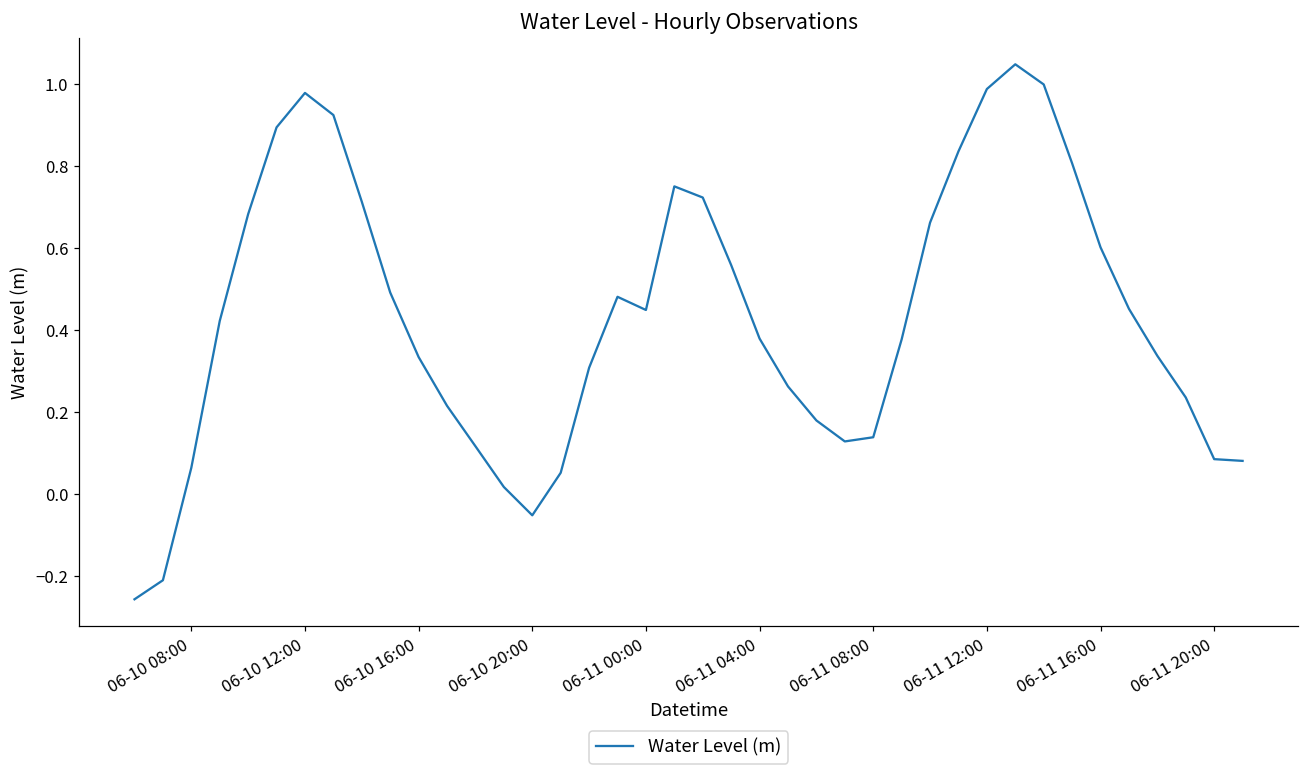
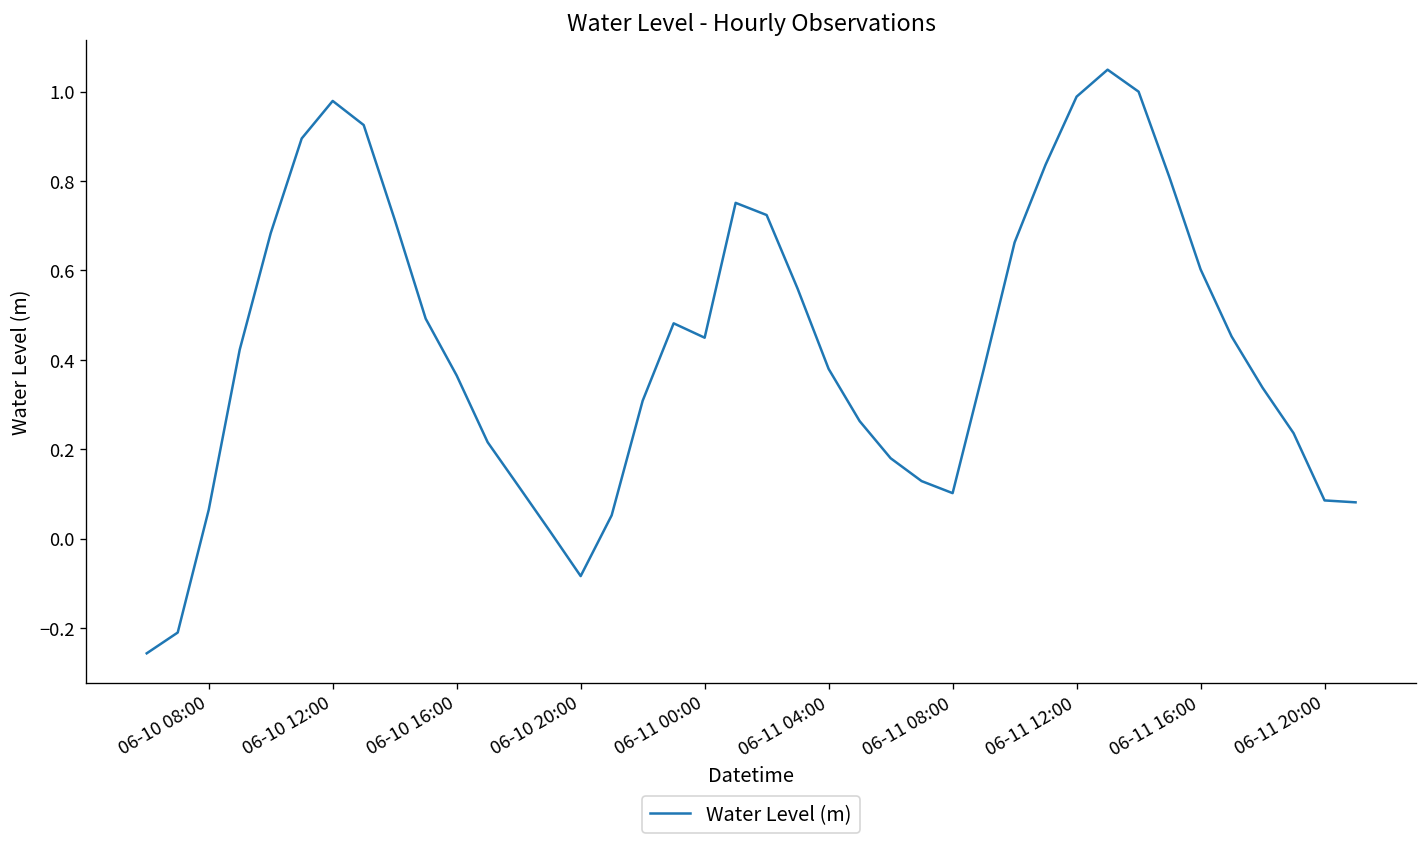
06-10 16:00: 0.33 -> 0.36
06-10 20:00: -0.05 -> -0.08
06-11 08:00: 0.14 -> 0.10
